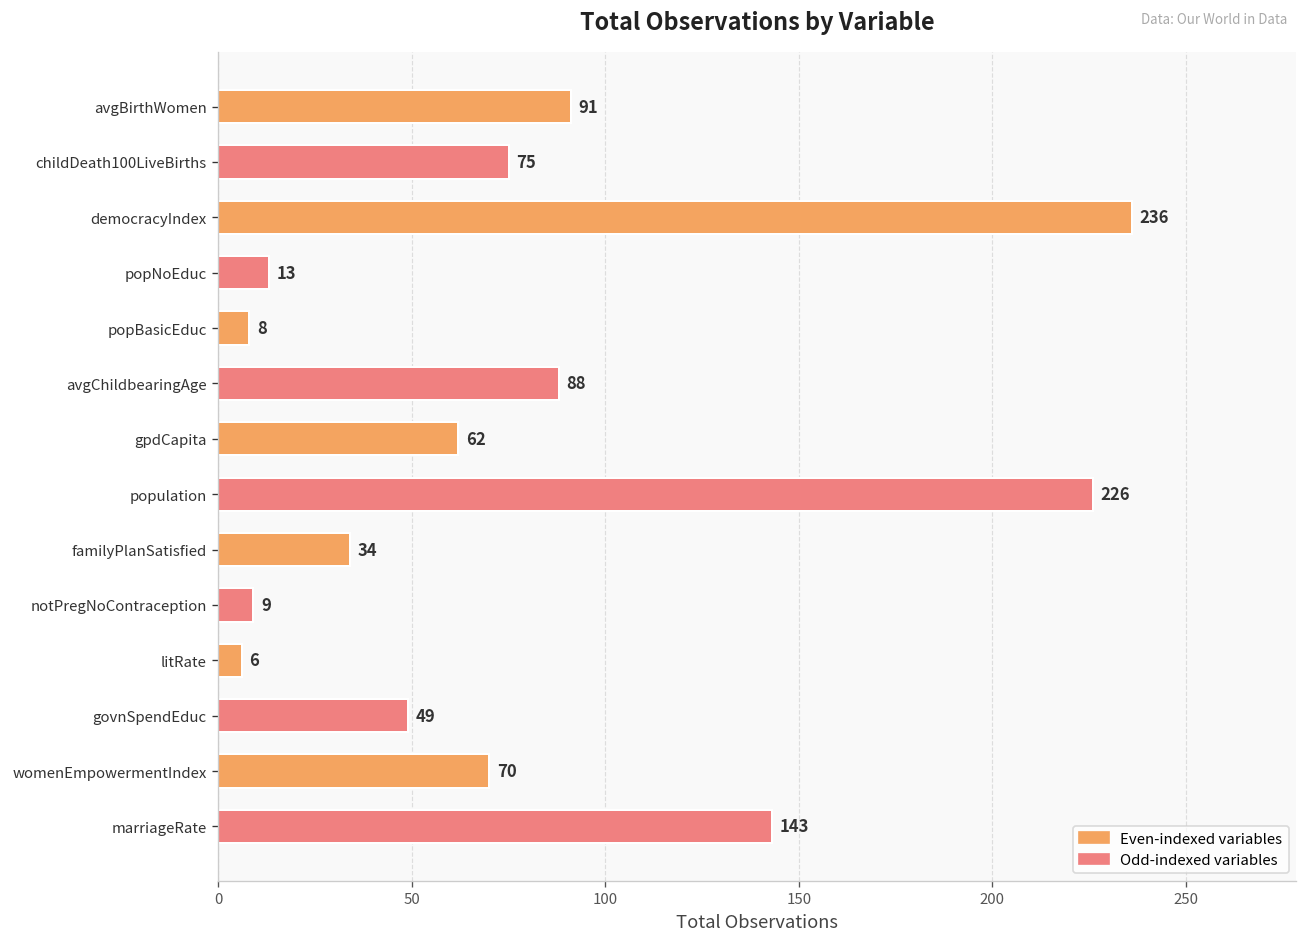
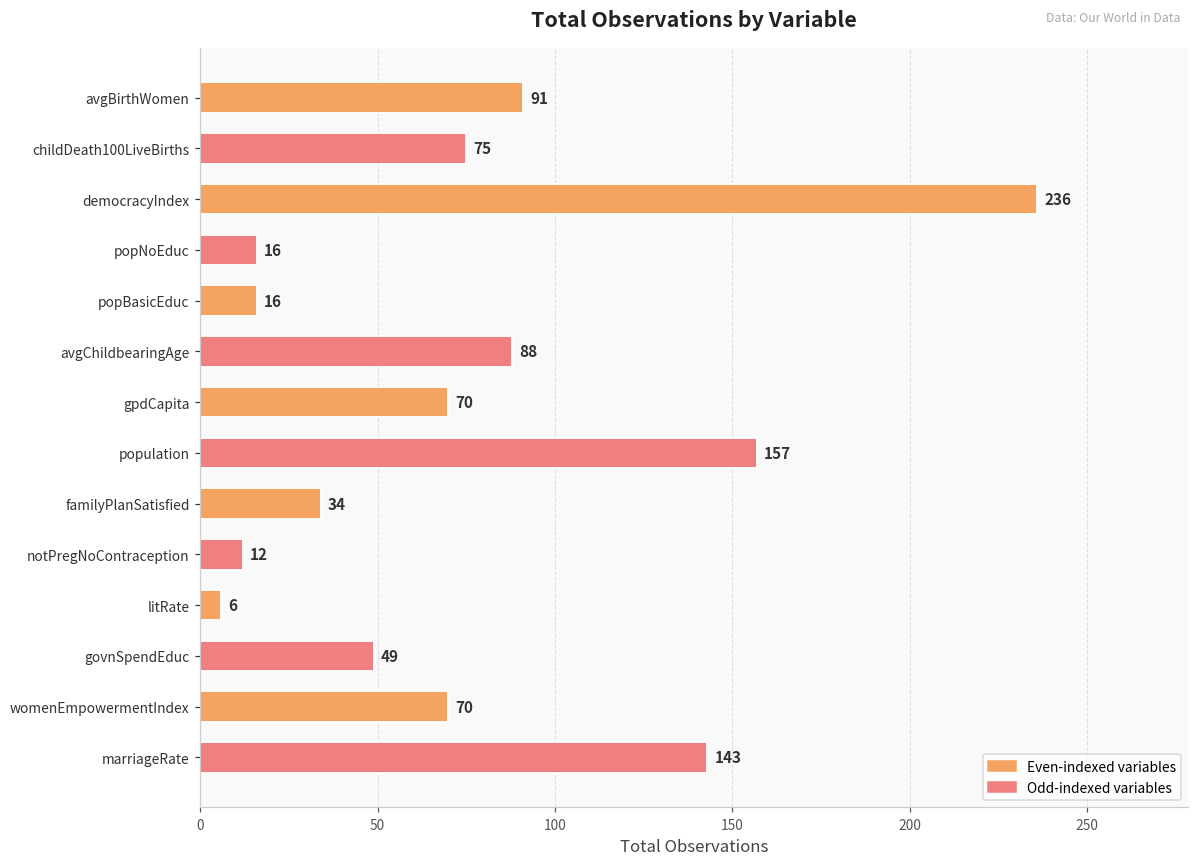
popNoEduc: 13 -> 16
popBasicEduc: 8 -> 16
gpdCapita: 62 -> 70
population: 226 -> 157
notPregNoContraception: 9 -> 12
